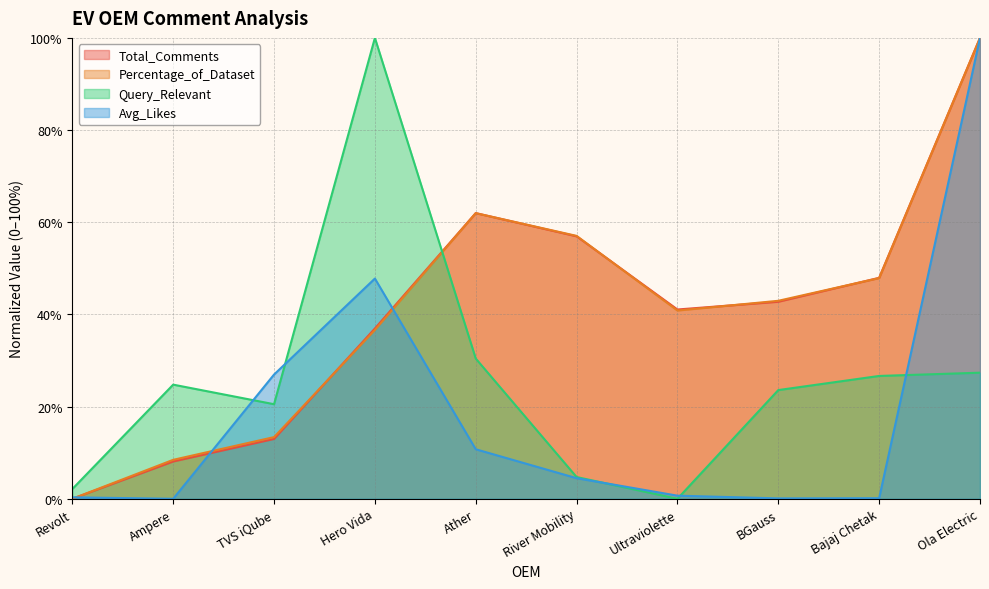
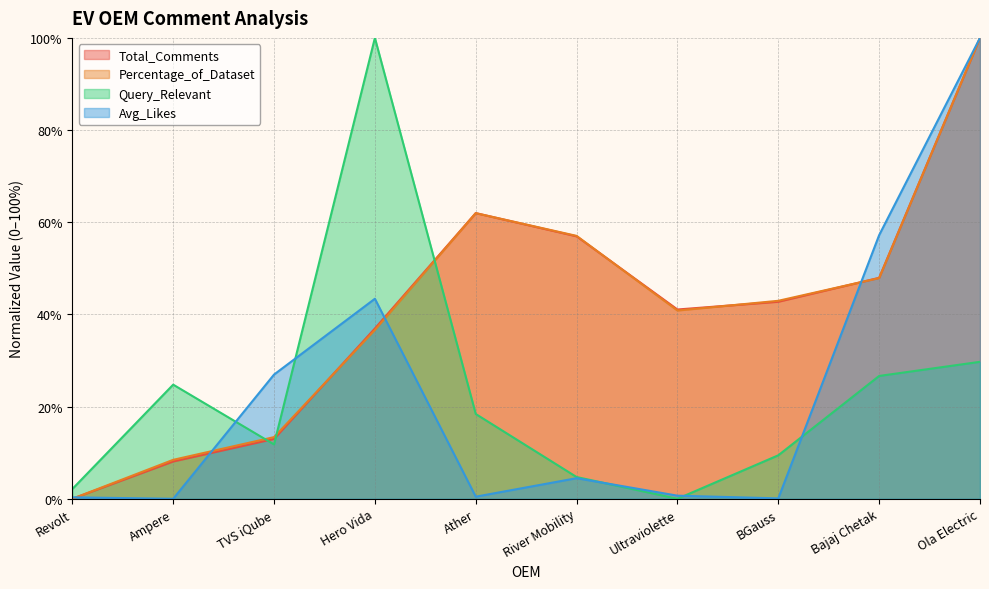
Query_Relevant, TVS iQube: 21% -> 12%
Avg_Likes, Hero Vida: 48% -> 43%
Query_Relevant, Ather: 30% -> 18%
Avg_Likes, Ather: 11% -> 0%
Query_Relevant, BGauss: 24% -> 9%
Avg_Likes, Bajaj Chetak: 0% -> 57%
Query_Relevant, Ola Electric: 27% -> 30%
